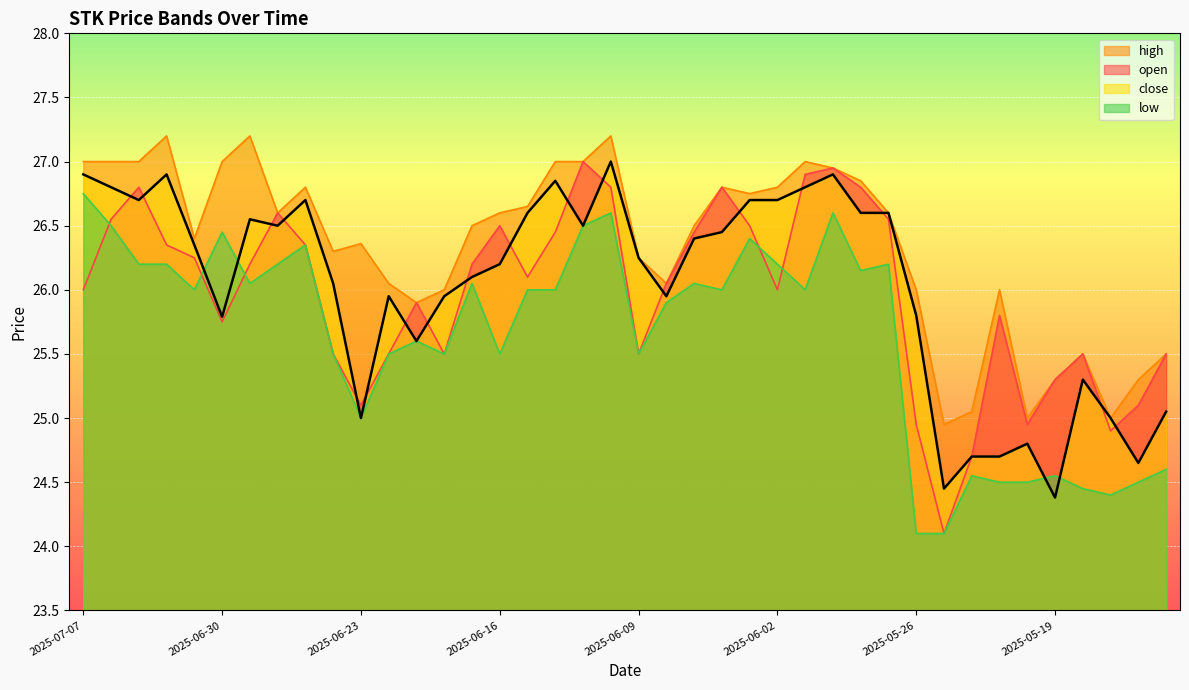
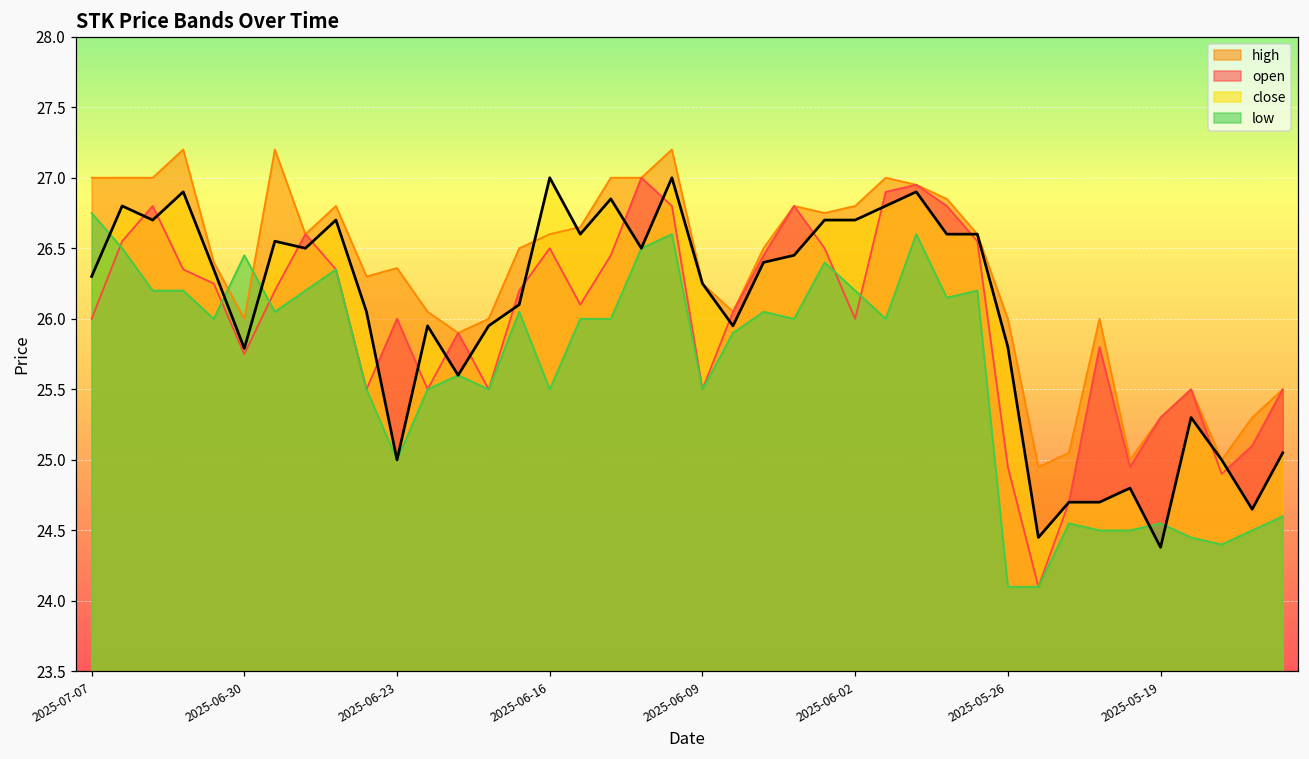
close, 2025-07-07: 26.9 -> 26.3
high, 2025-06-30: 27 -> 26
open, 2025-06-23: 25.1 -> 26.0
close, 2025-06-16: 26.2 -> 27.0
